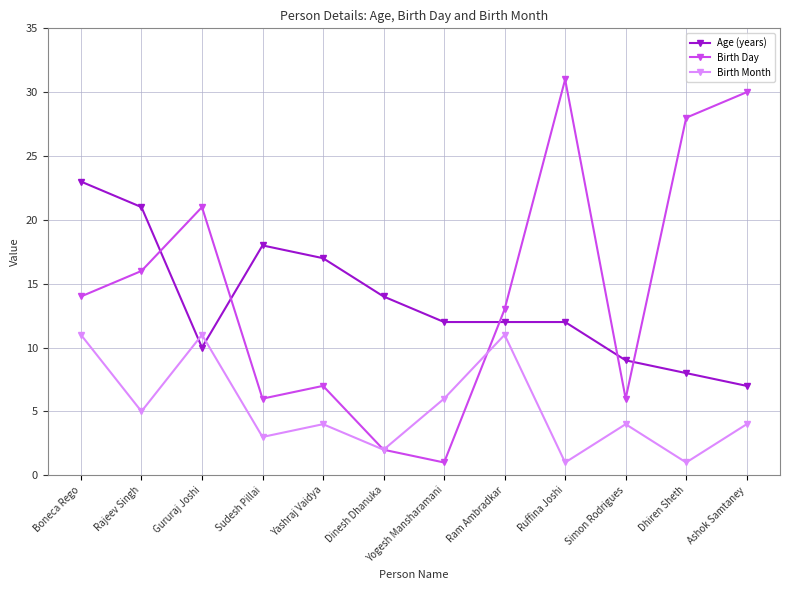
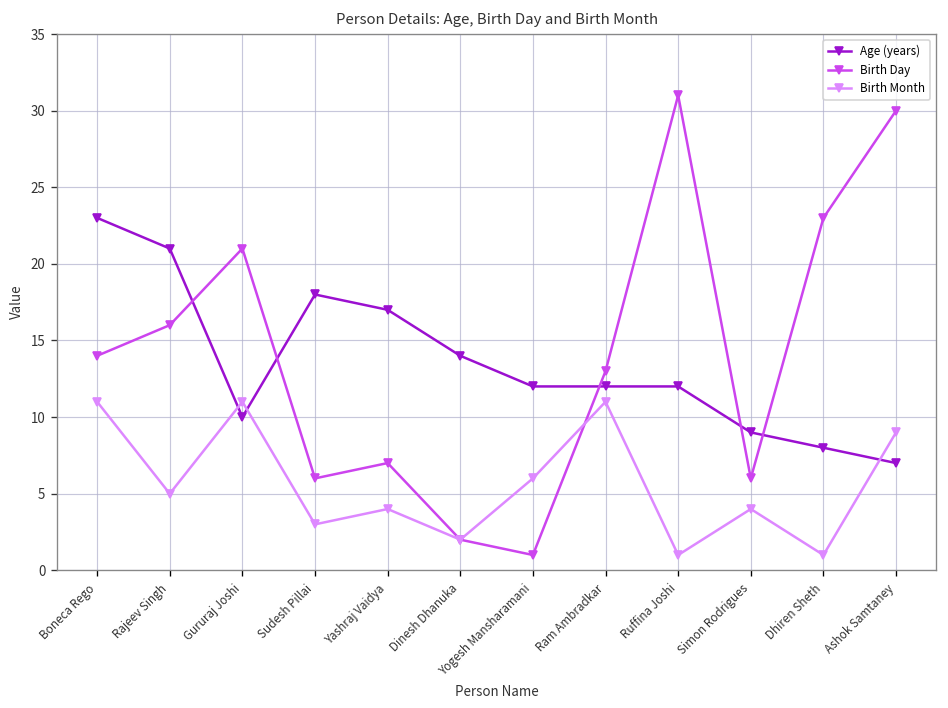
Birth Day, Dhiren Sheth: 28 -> 23
Birth Month, Ashok Samtaney: 4 -> 9
